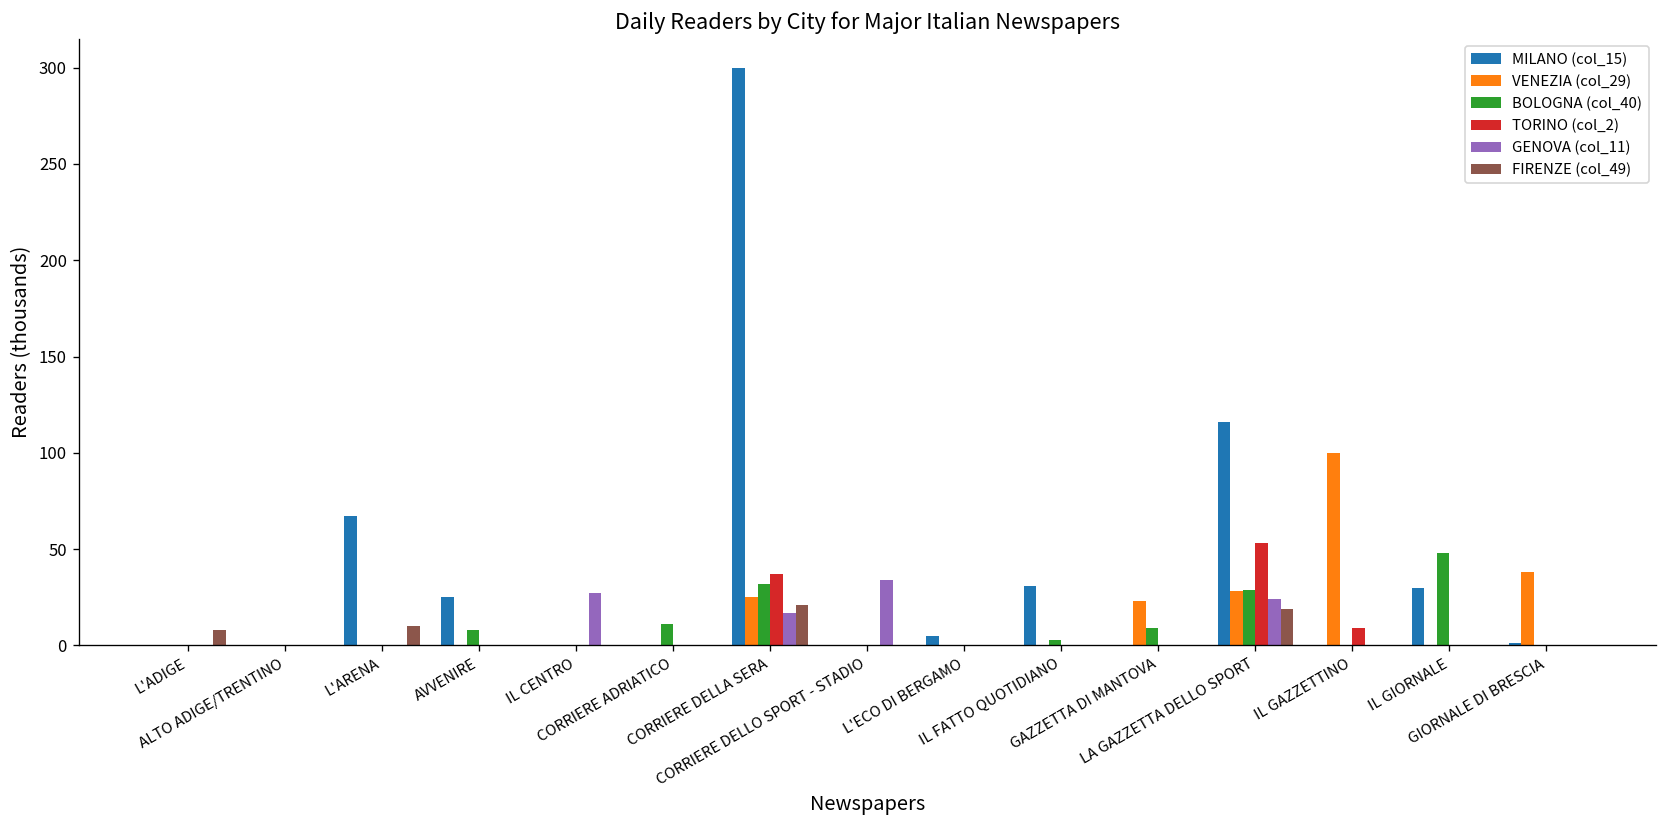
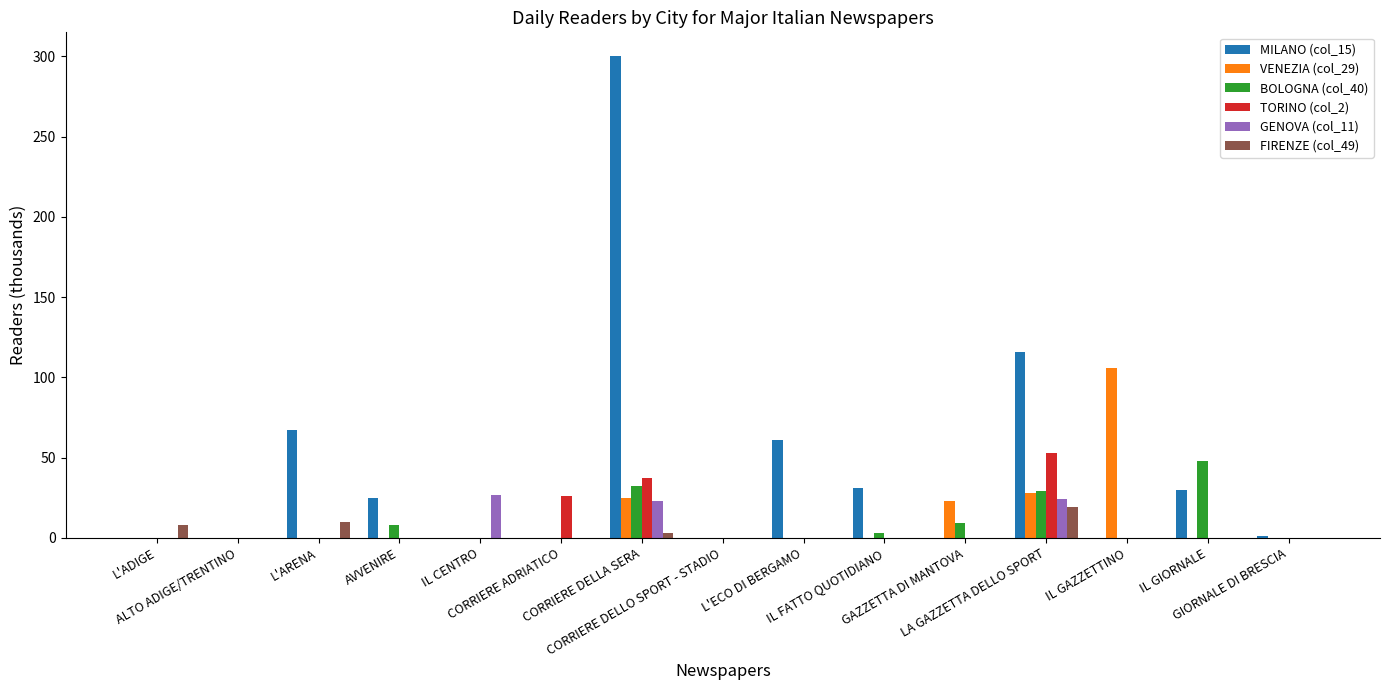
BOLOGNA (col_40), CORRIERE ADRIATICO: 11 -> 0
TORINO (col_2), CORRIERE ADRIATICO: 0 -> 26
GENOVA (col_11), CORRIERE DELLA SERA: 17 -> 23
FIRENZE (col_49), CORRIERE DELLA SERA: 21 -> 3
GENOVA (col_11), CORRIERE DELLO SPORT - STADIO: 34 -> 0
MILANO (col_15), L'ECO DI BERGAMO: 5 -> 61
VENEZIA (col_29), IL GAZZETTINO: 100 -> 106
TORINO (col_2), IL GAZZETTINO: 9 -> 0
VENEZIA (col_29), GIORNALE DI BRESCIA: 38 -> 0
